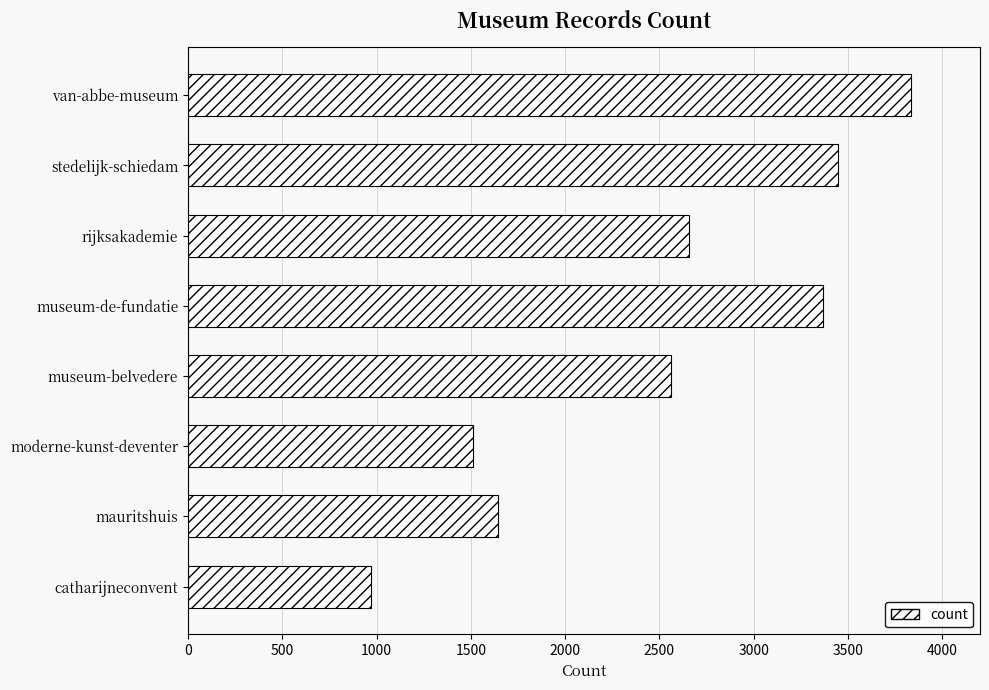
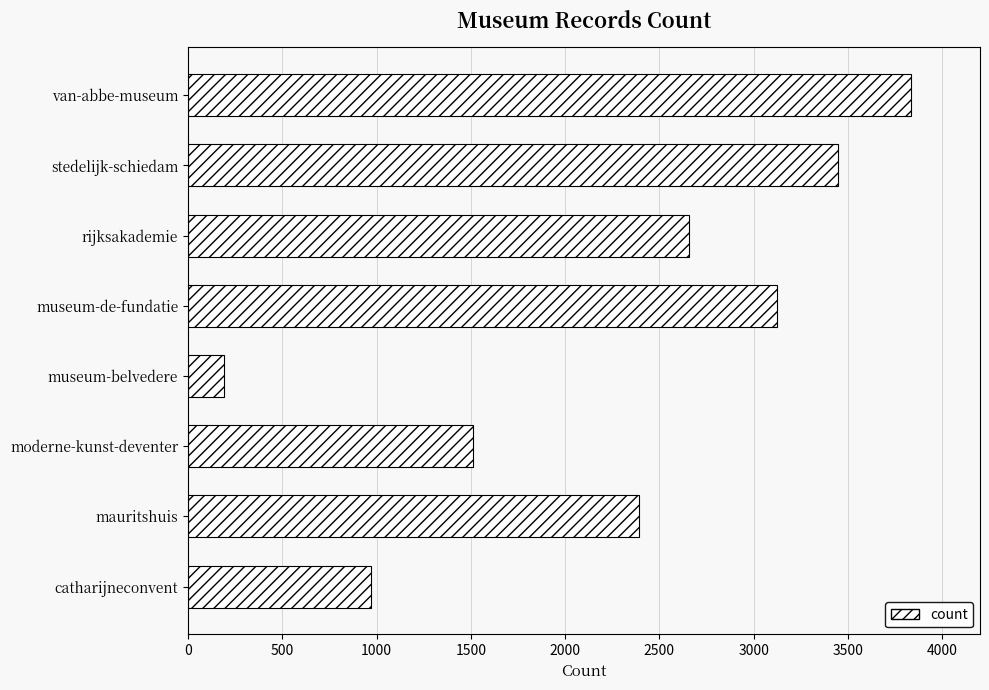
museum-de-fundatie: 3370 -> 3130
museum-belvedere: 2560 -> 190
mauritshuis: 1640 -> 2390
